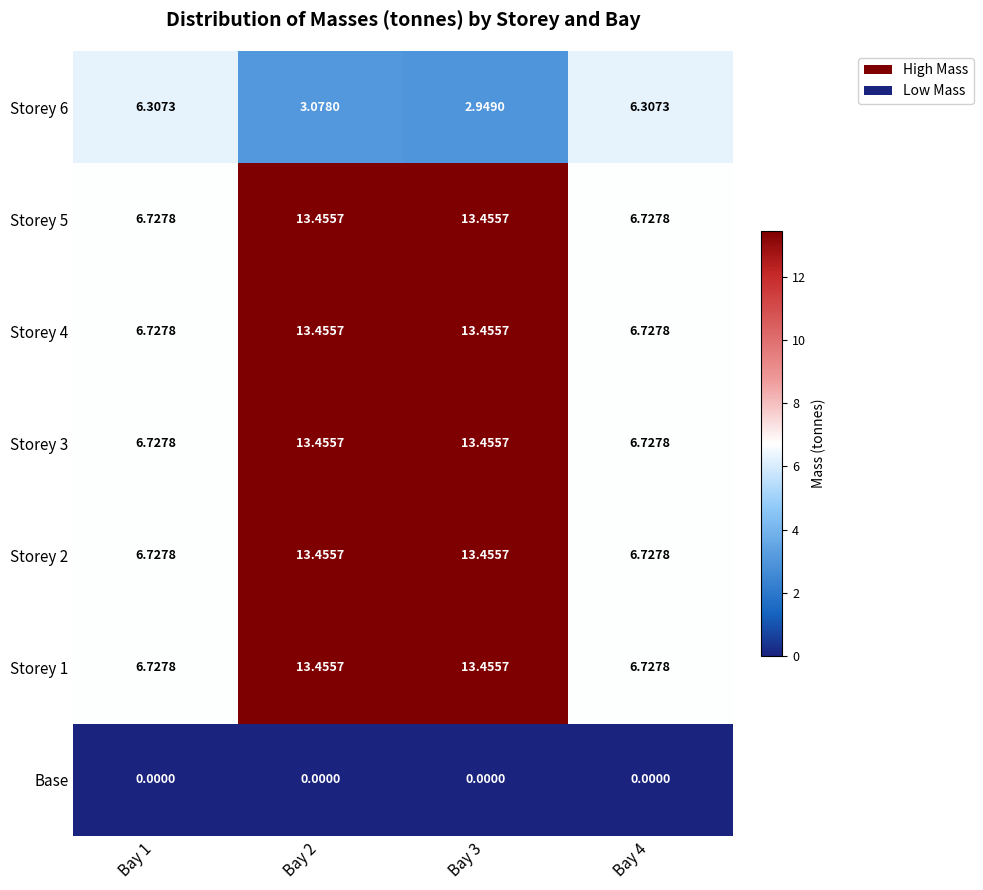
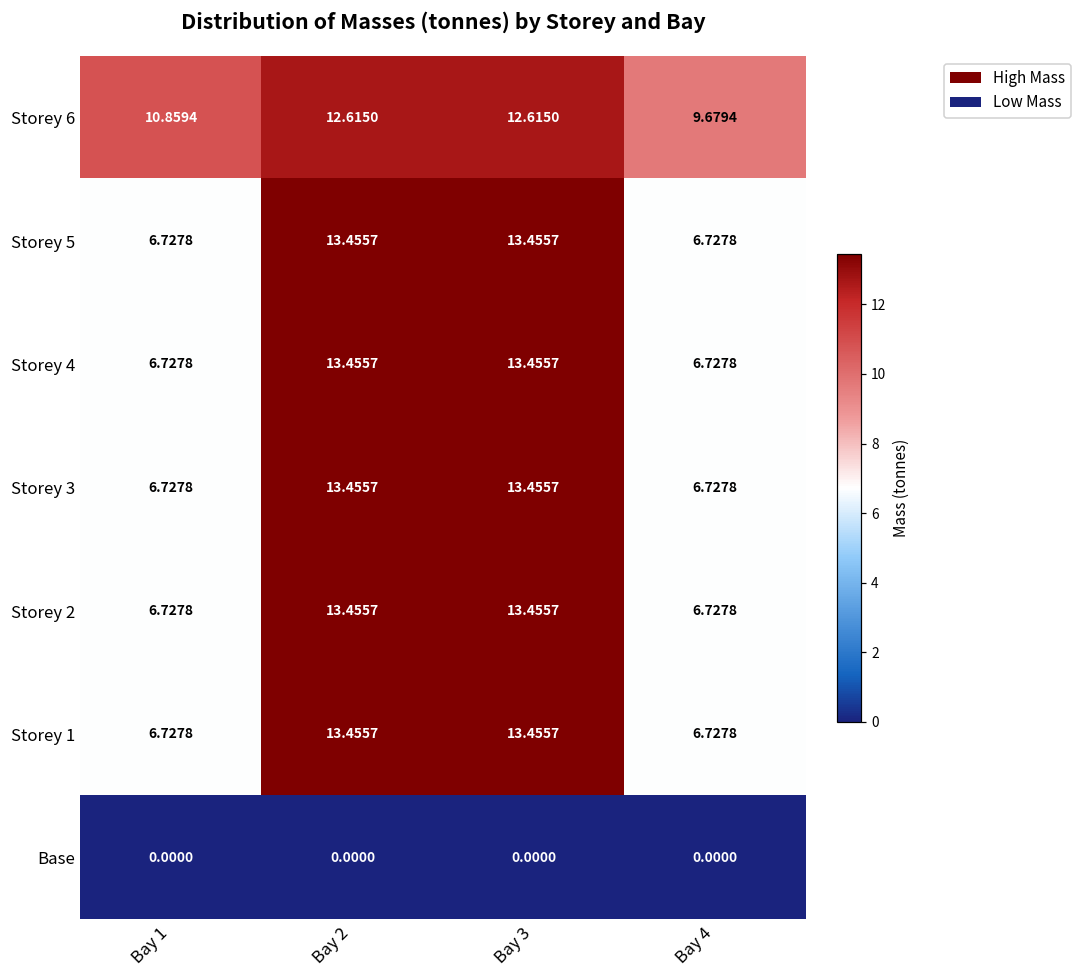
Storey 6, Bay 1: 6.3073 -> 10.8594
Storey 6, Bay 2: 3.0780 -> 12.6150
Storey 6, Bay 3: 2.9490 -> 12.6150
Storey 6, Bay 4: 6.3073 -> 9.6794
